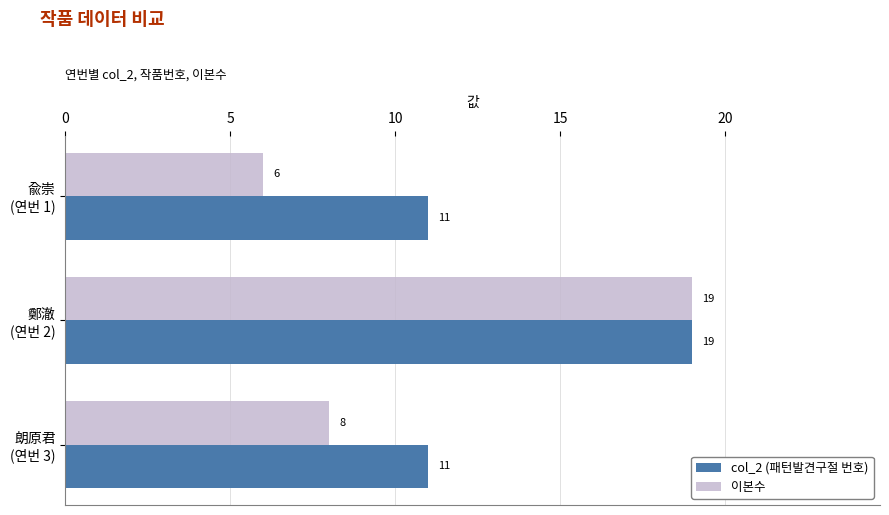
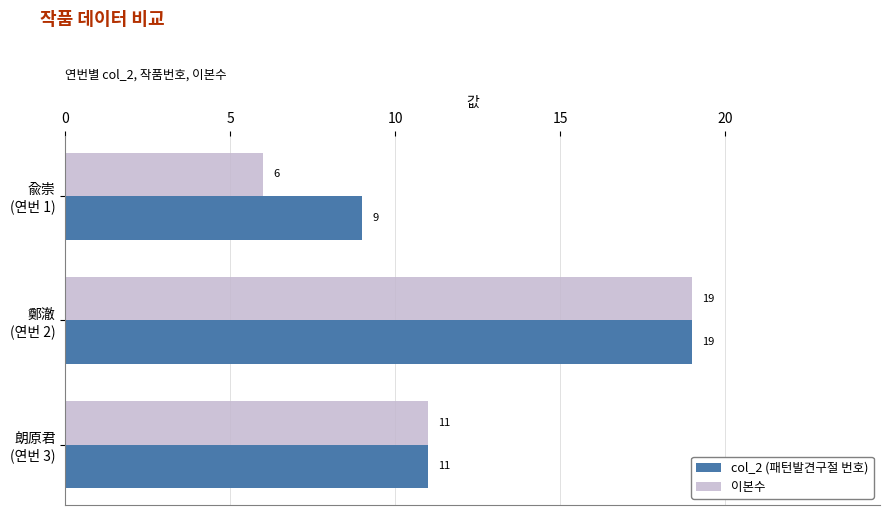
col_2 (패턴발견구절 번호), 兪崇 (연번 1): 11 -> 9
이본수, 朗原君 (연번 3): 8 -> 11
